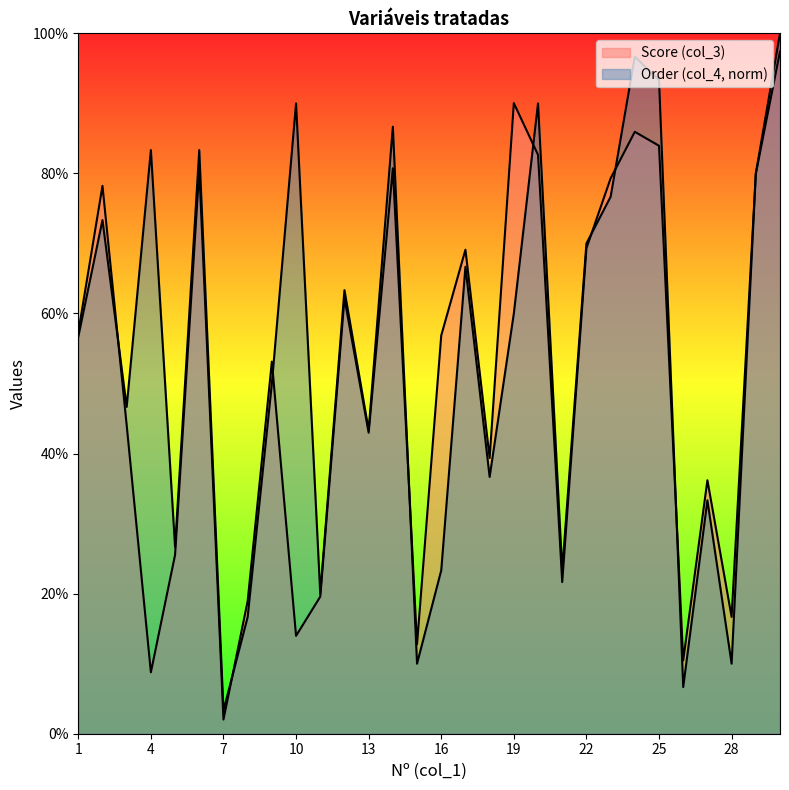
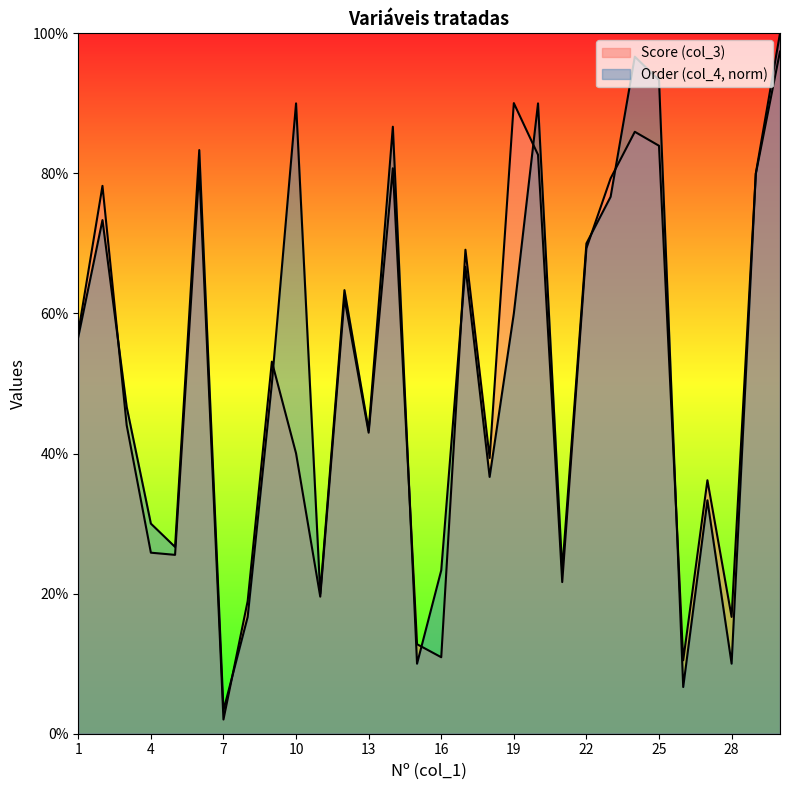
Score (col_3), 4: 9% -> 26%
Order (col_4, norm), 4: 83% -> 30%
Score (col_3), 10: 14% -> 40%
Score (col_3), 16: 57% -> 11%
